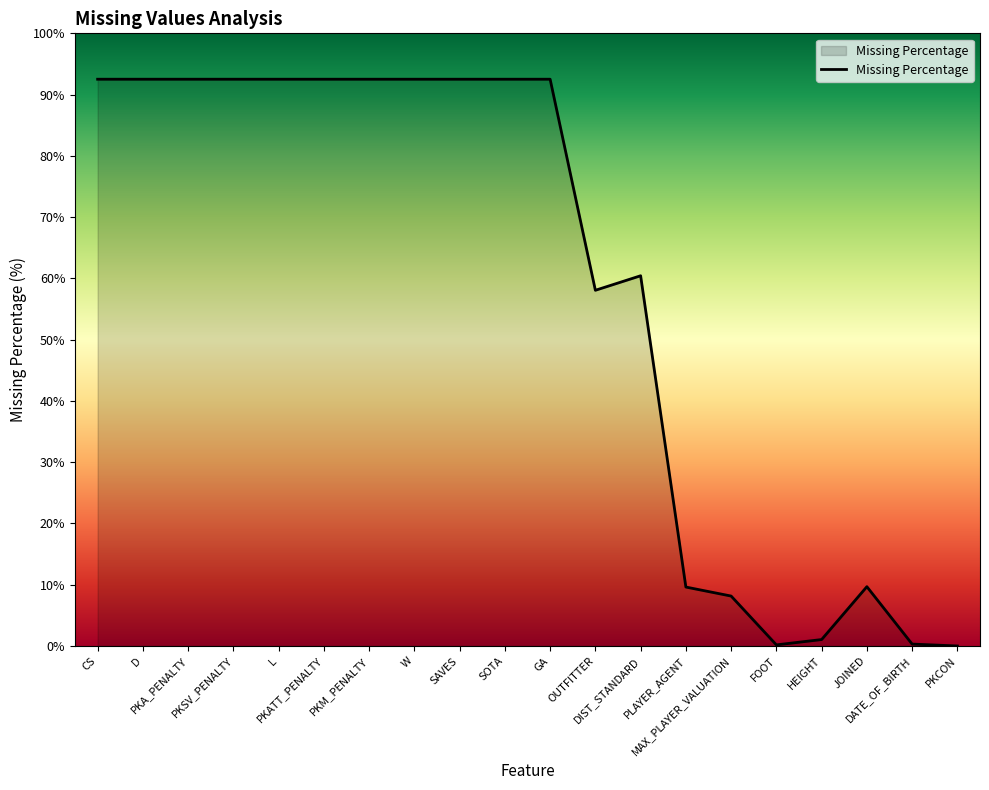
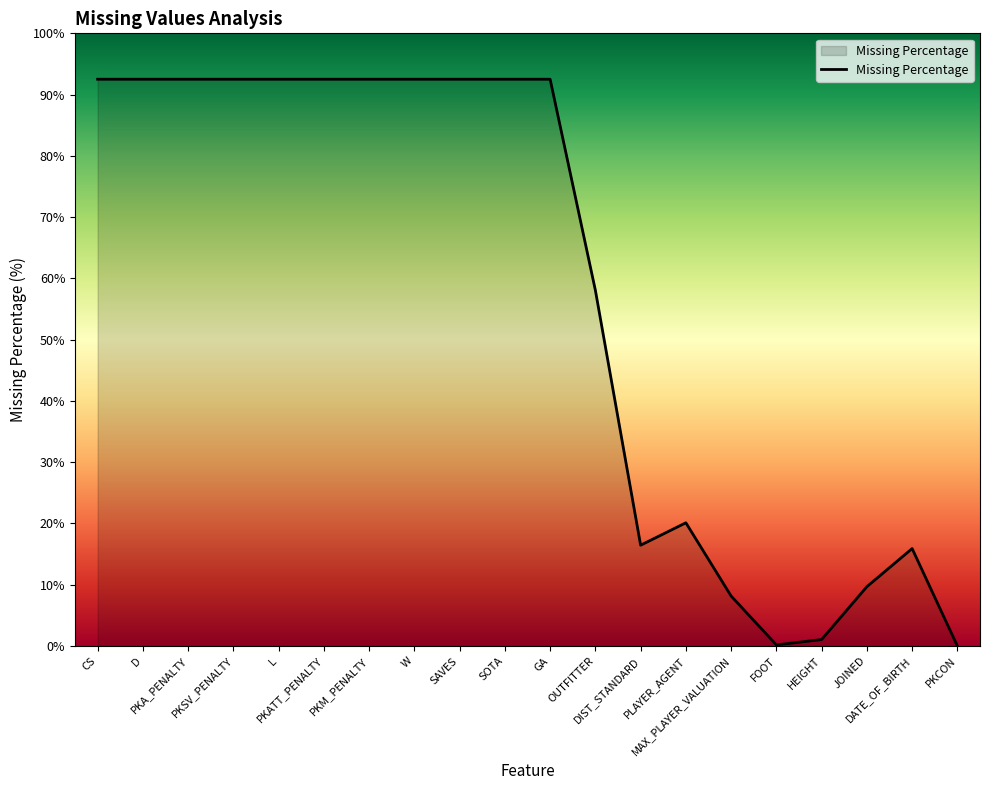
DIST_STANDARD: 60% -> 16%
PLAYER_AGENT: 10% -> 20%
DATE_OF_BIRTH: 0% -> 16%
